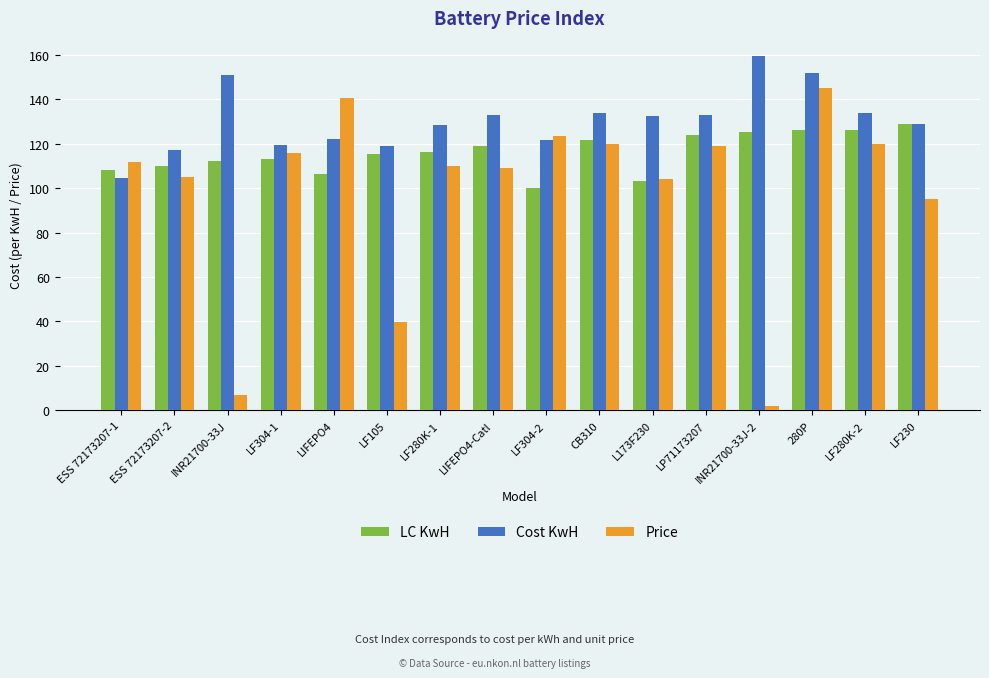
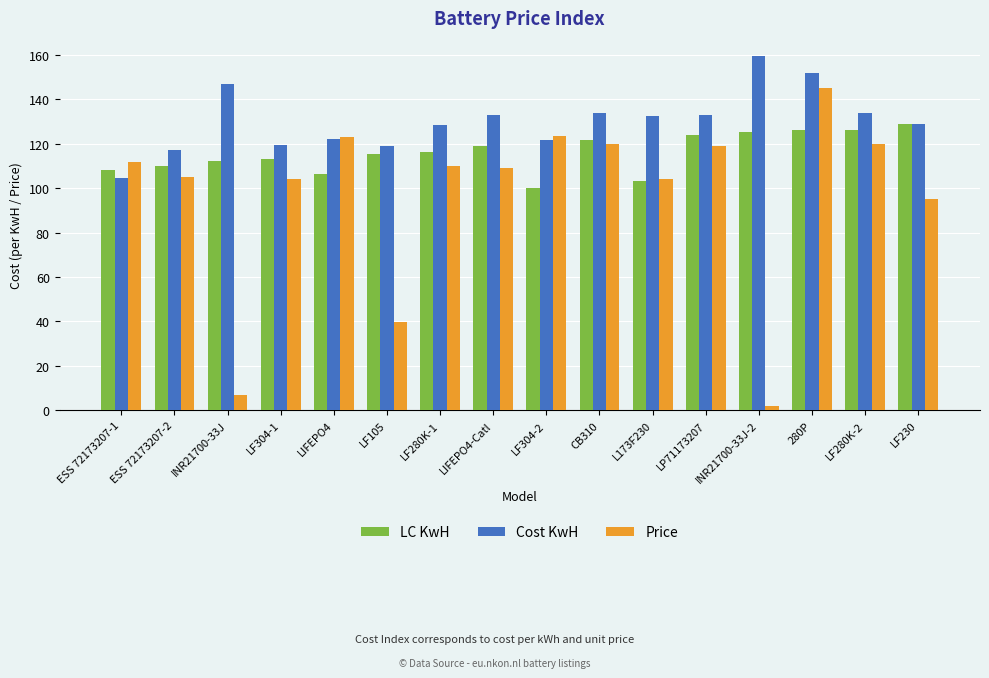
Cost KwH, INR21700-33J: 151 -> 147
Price, LF304-1: 116 -> 104
Price, LIFEPO4: 141 -> 123
